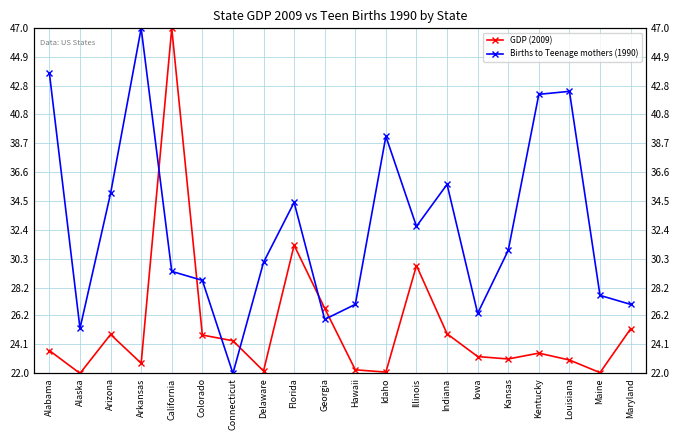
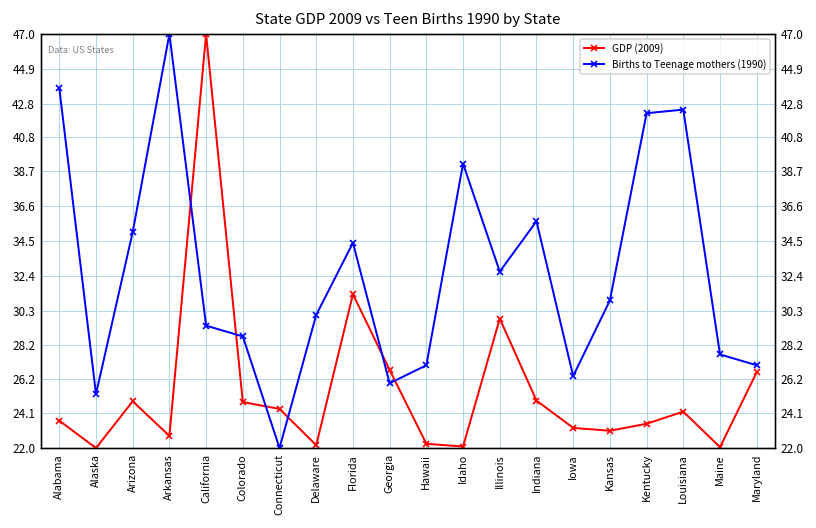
GDP (2009), Louisiana: 23.0 -> 24.2
GDP (2009), Maryland: 25.2 -> 26.6
